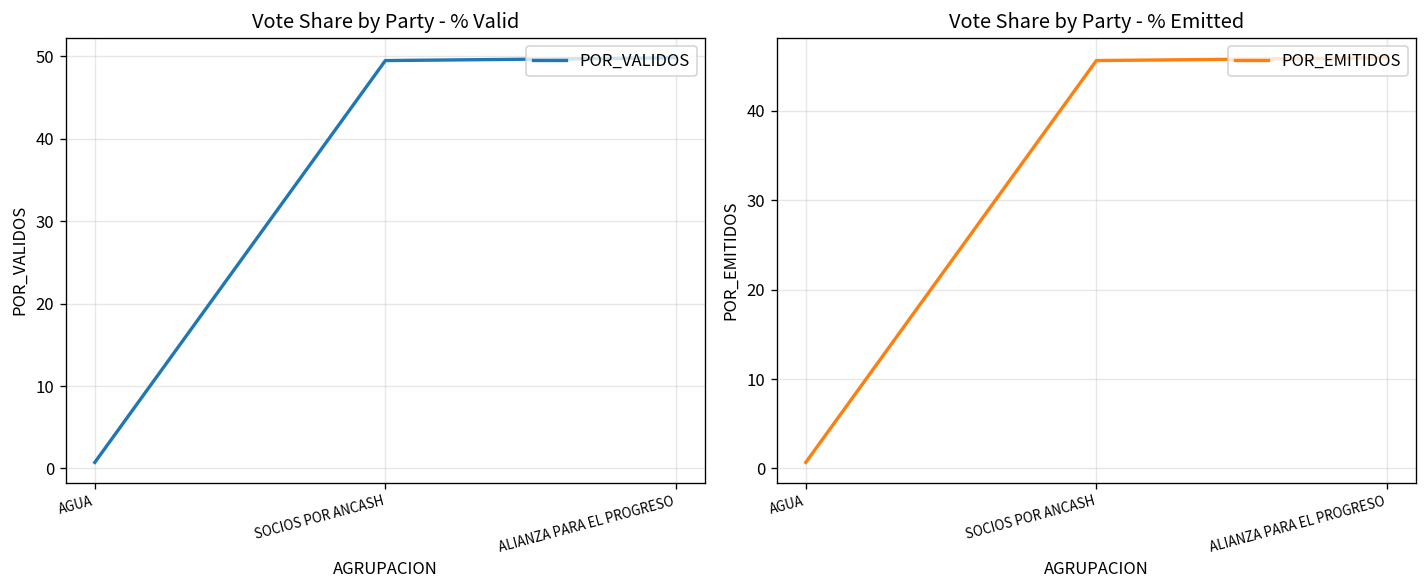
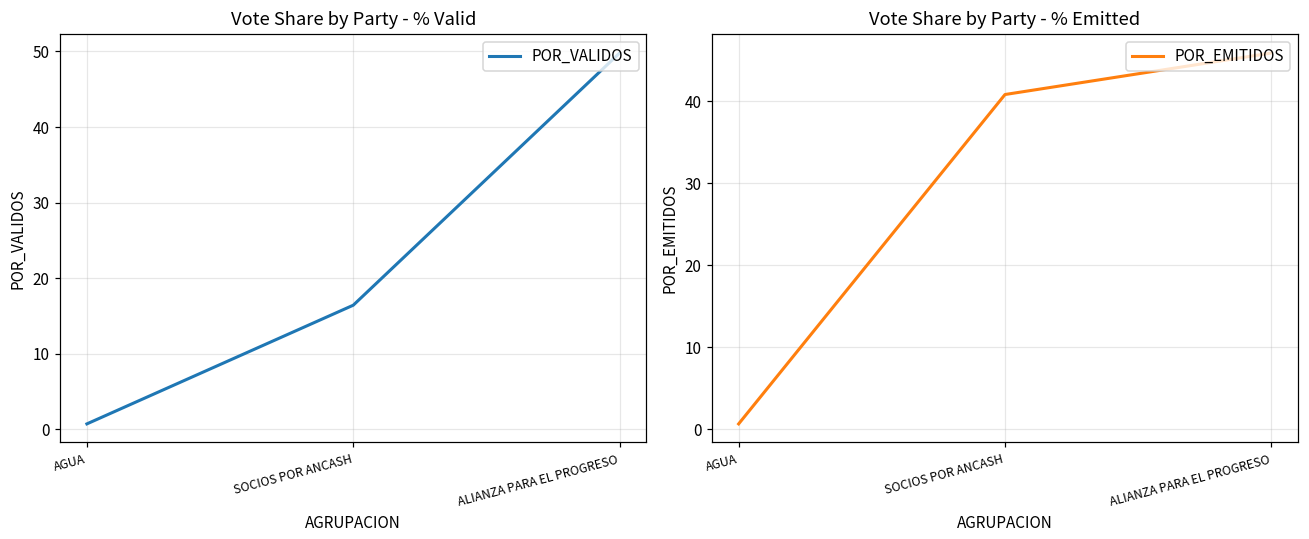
Vote Share by Party - % Valid, SOCIOS POR ANCASH: 49 -> 16
Vote Share by Party - % Emitted, SOCIOS POR ANCASH: 46 -> 41
